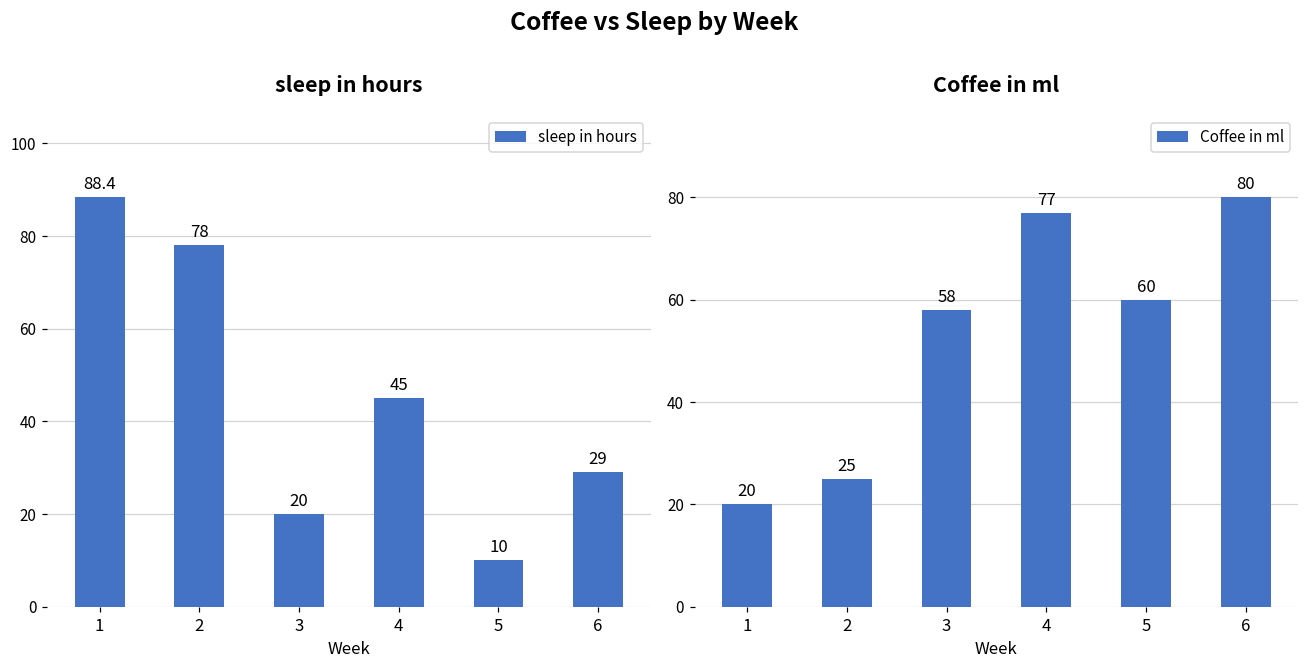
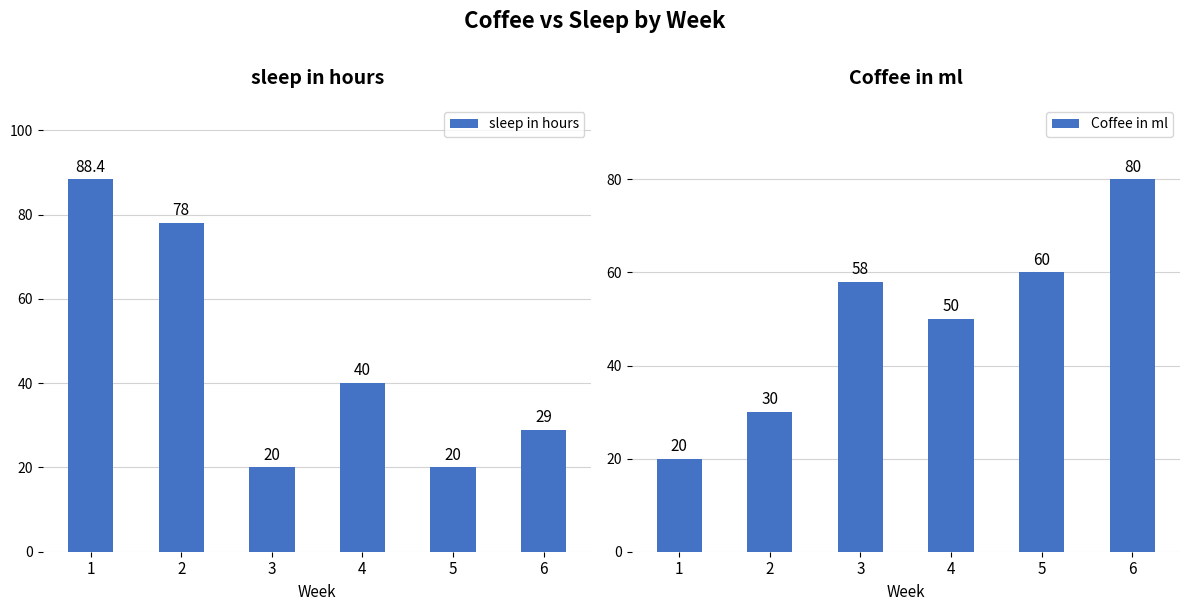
sleep in hours, 4: 45 -> 40
sleep in hours, 5: 10 -> 20
Coffee in ml, 2: 25 -> 30
Coffee in ml, 4: 77 -> 50
